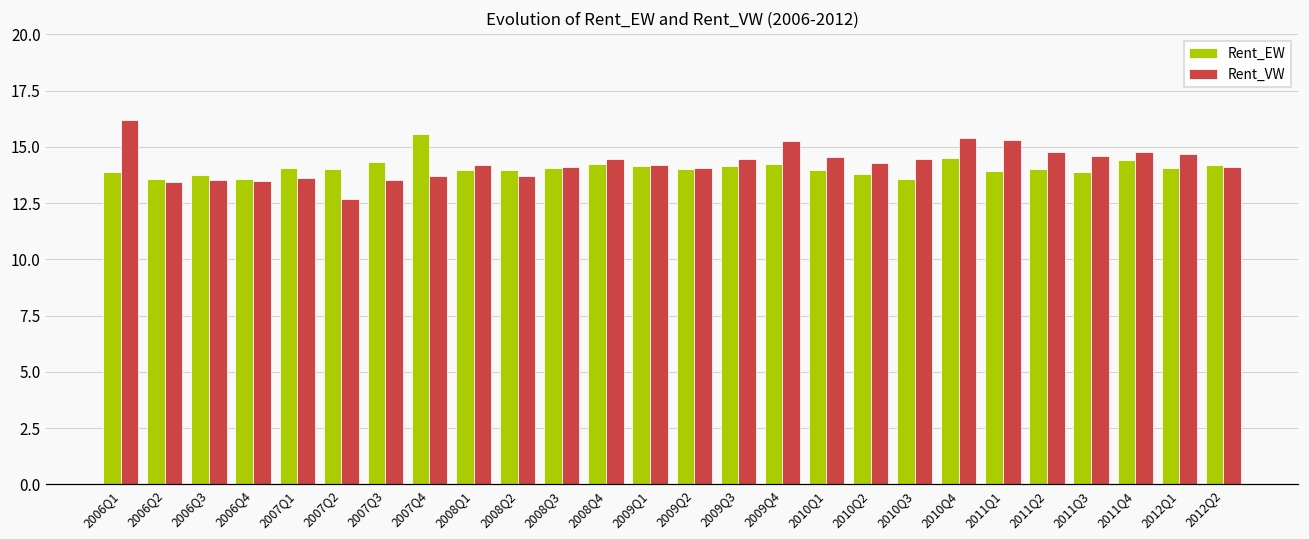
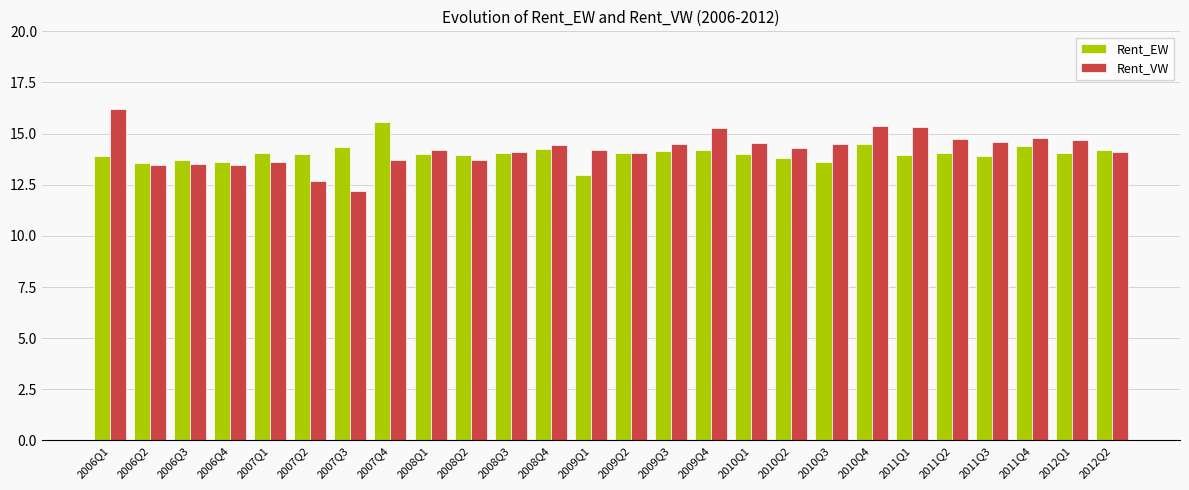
Rent_VW, 2007Q3: 13.5 -> 12.2
Rent_EW, 2009Q1: 14.1 -> 13.0
